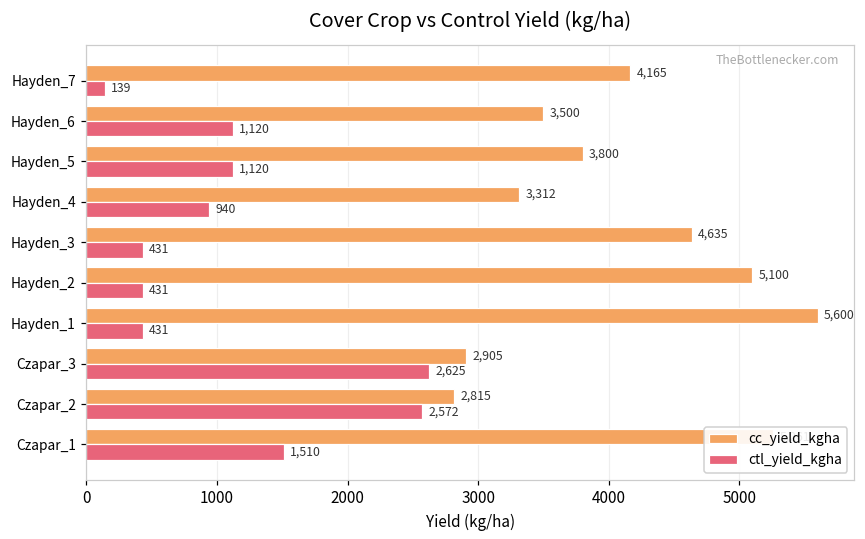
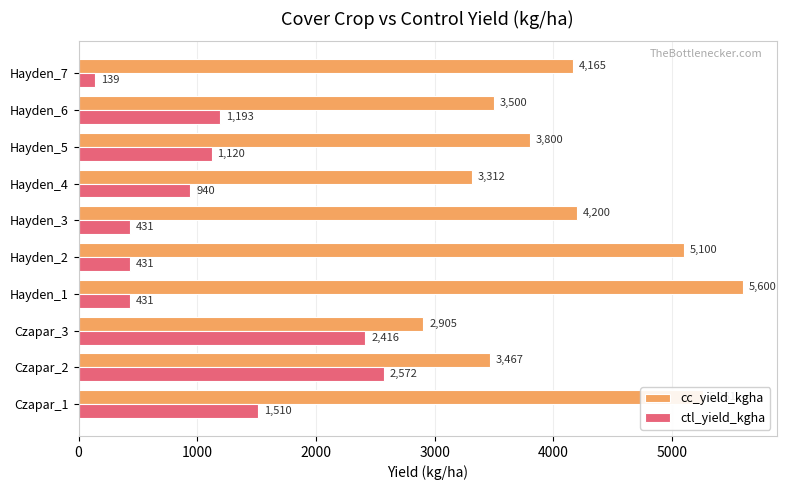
ctl_yield_kgha, Hayden_6: 1,120 -> 1,193
cc_yield_kgha, Hayden_3: 4,635 -> 4,200
ctl_yield_kgha, Czapar_3: 2,625 -> 2,416
cc_yield_kgha, Czapar_2: 2,815 -> 3,467
